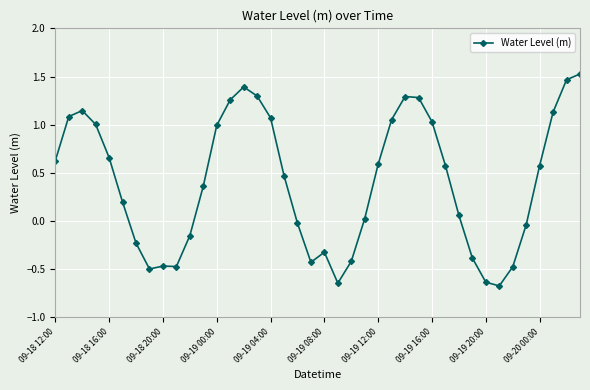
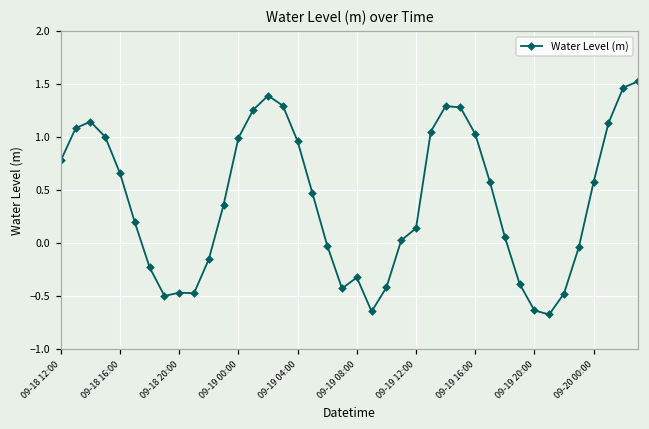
09-18 12:00: 0.6 -> 0.8
09-19 04:00: 1.1 -> 1.0
09-19 12:00: 0.6 -> 0.1
